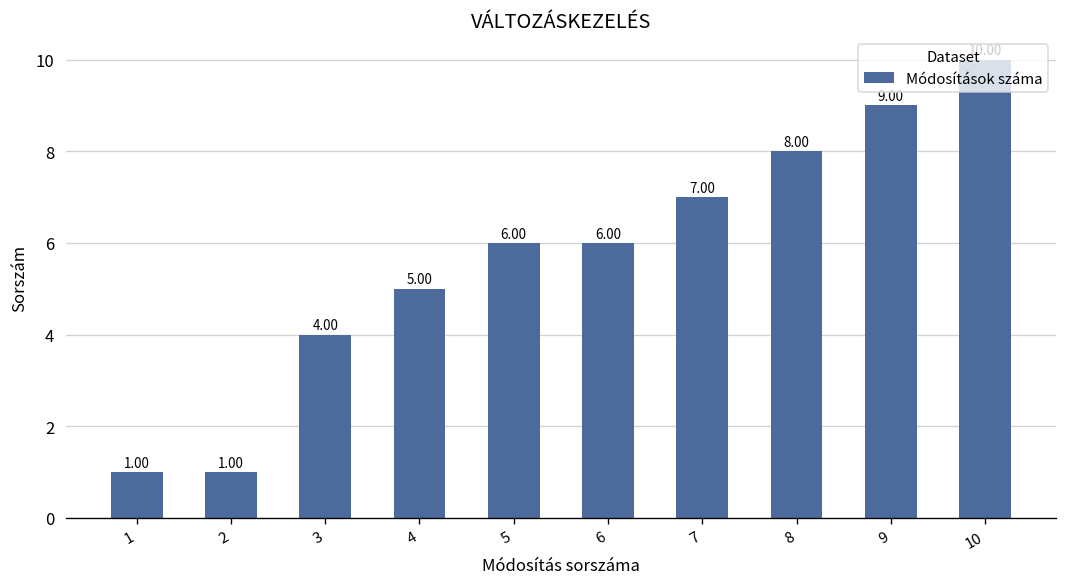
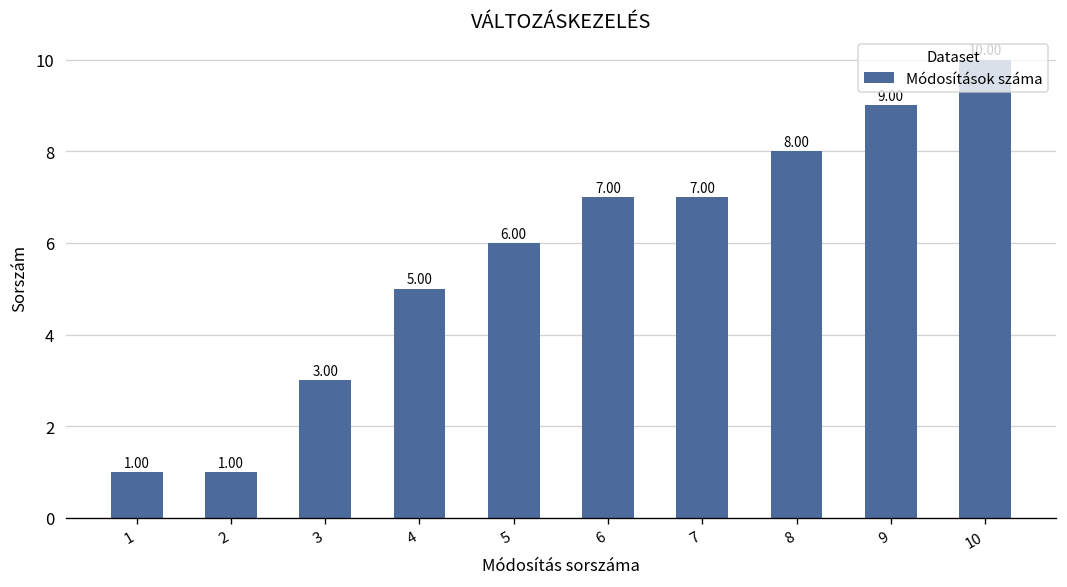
3: 4.00 -> 3.00
6: 6.00 -> 7.00
